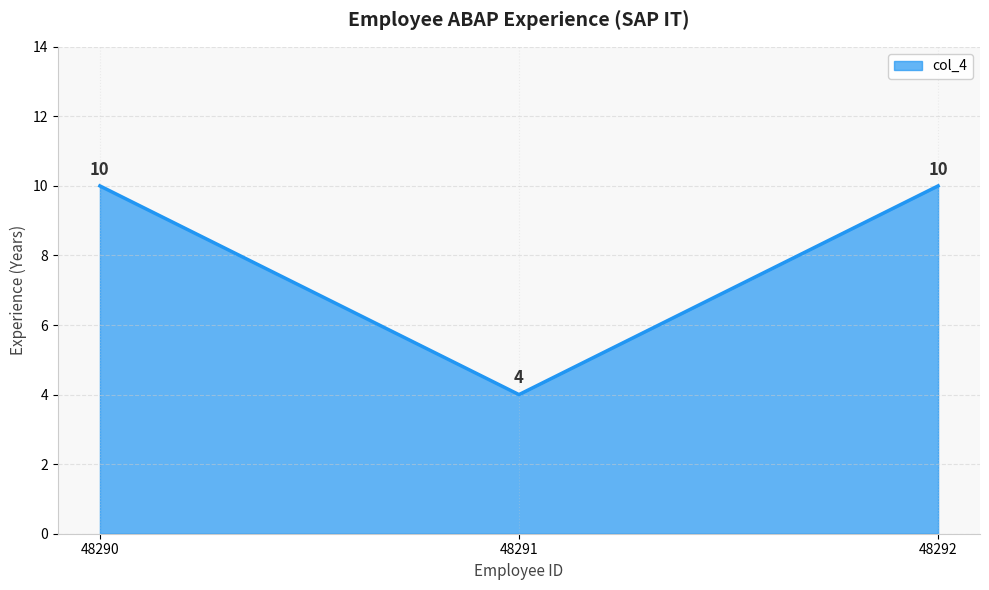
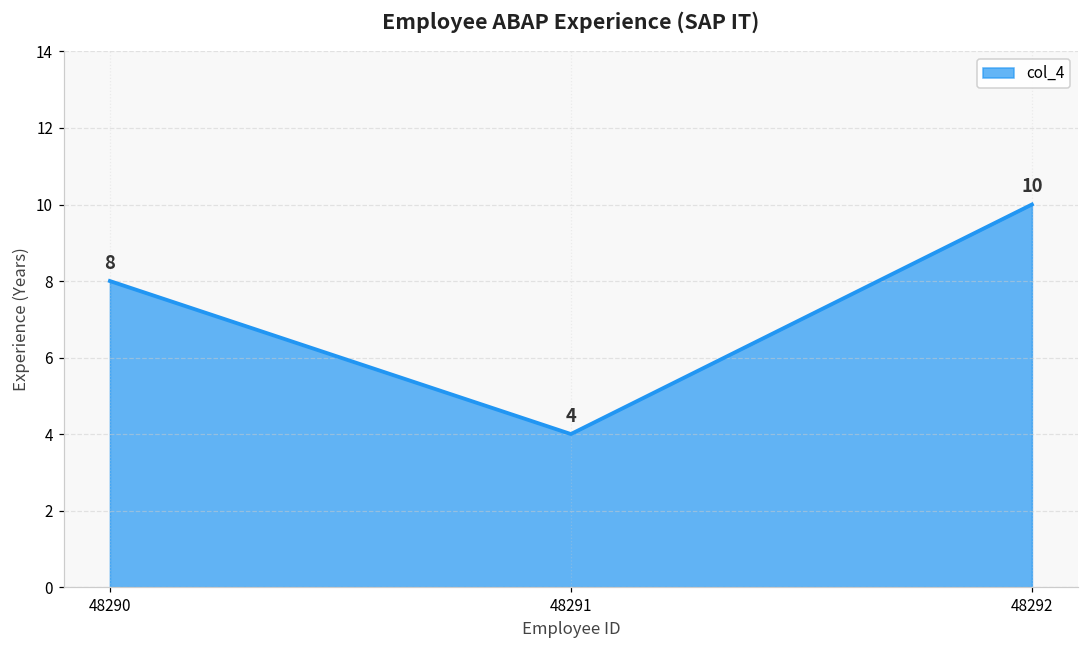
48290: 10 -> 8
